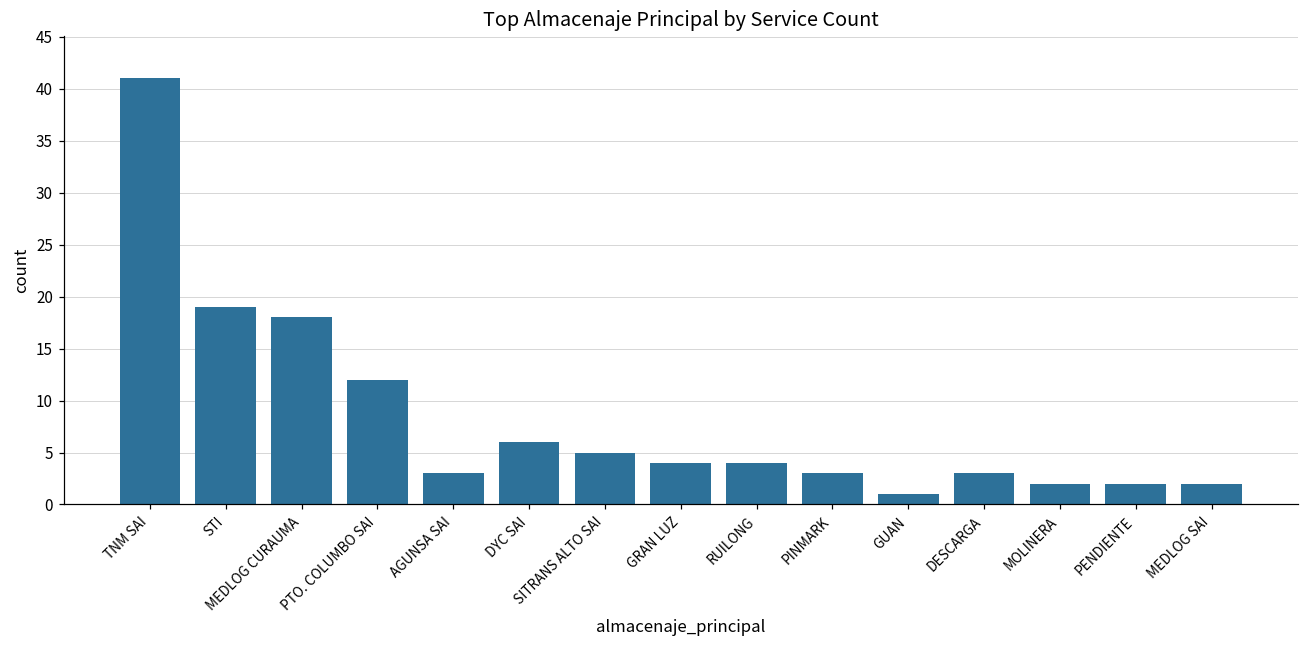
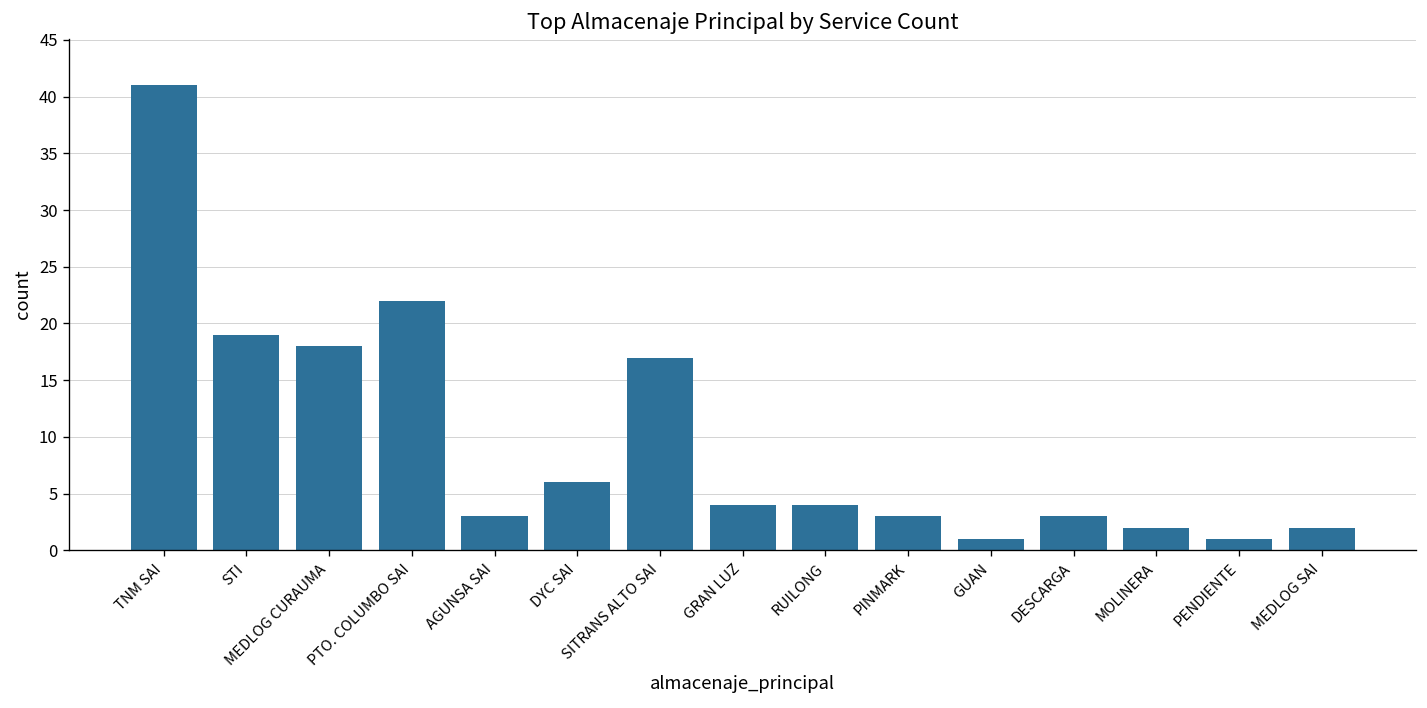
PTO. COLUMBO SAI: 12 -> 22
SITRANS ALTO SAI: 5 -> 17
PENDIENTE: 2 -> 1
